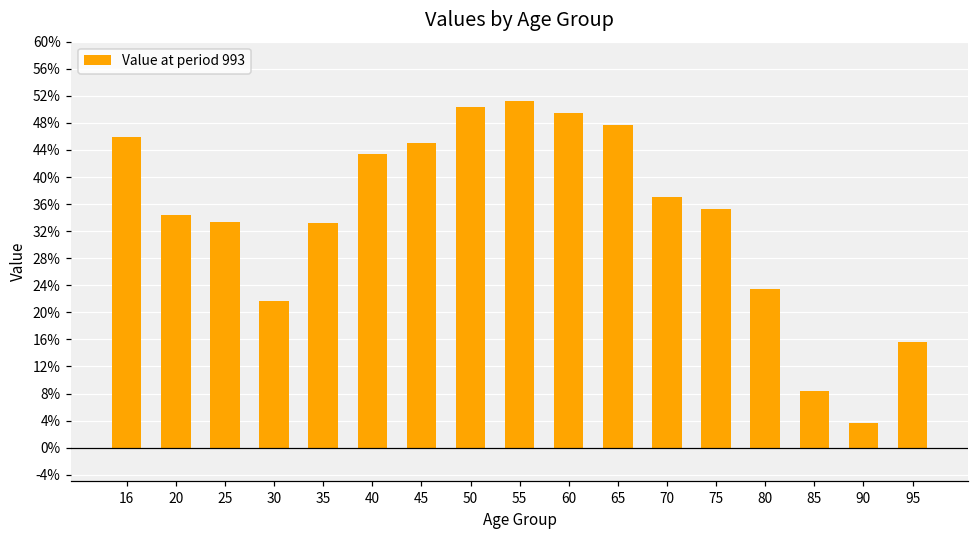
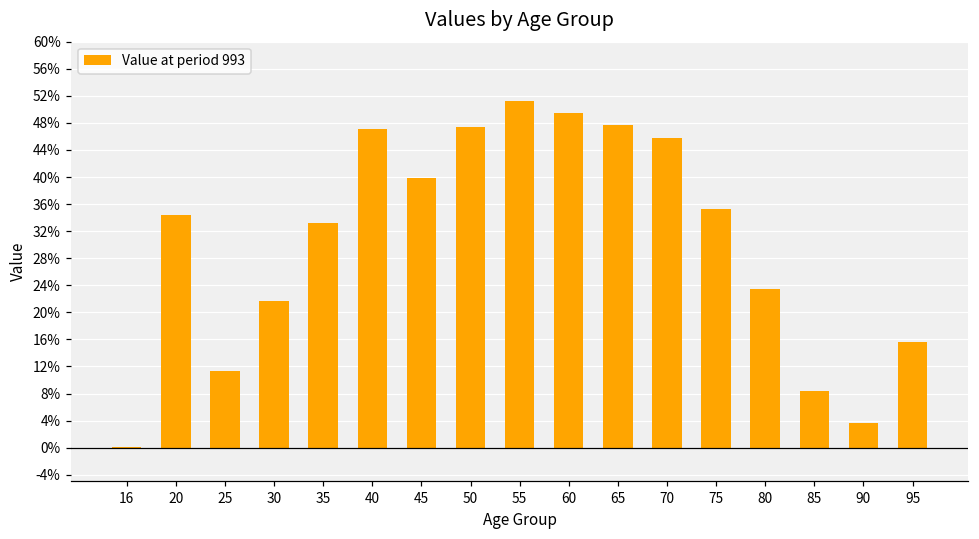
16: 46% -> 0%
25: 33% -> 11%
40: 43% -> 47%
45: 45% -> 40%
50: 50% -> 47%
70: 37% -> 46%
